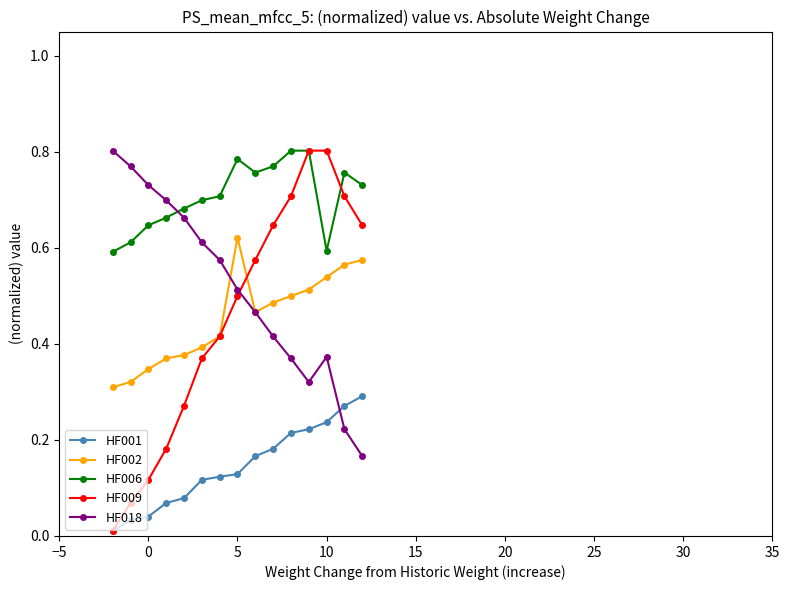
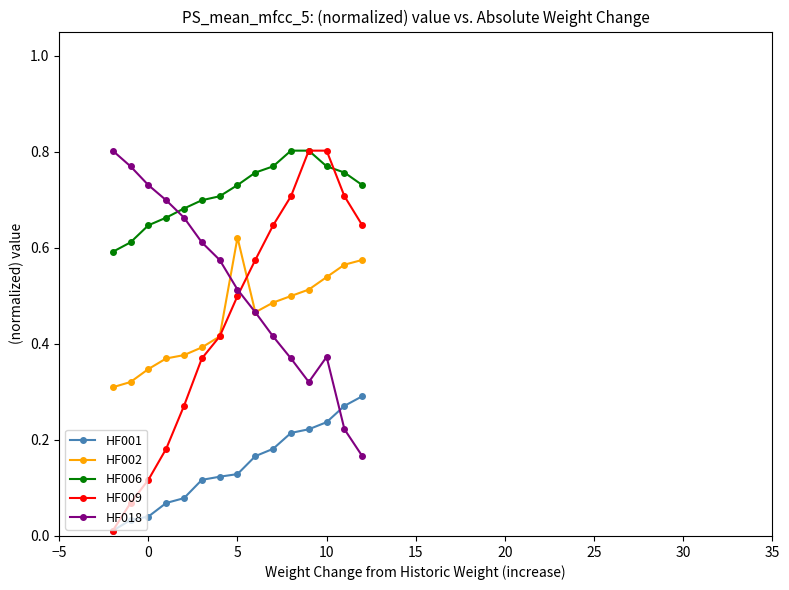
HF006, 5: 0.78 -> 0.73
HF006, 10: 0.59 -> 0.77
